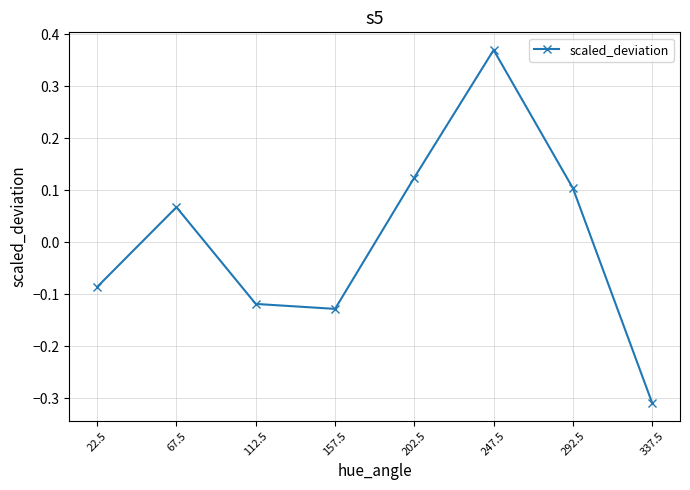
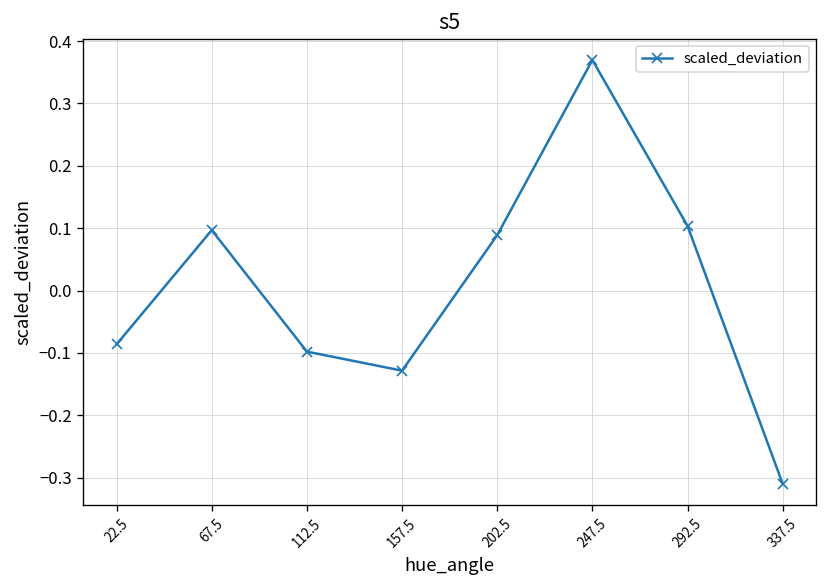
67.5: 0.07 -> 0.10
112.5: -0.12 -> -0.10
202.5: 0.12 -> 0.09
